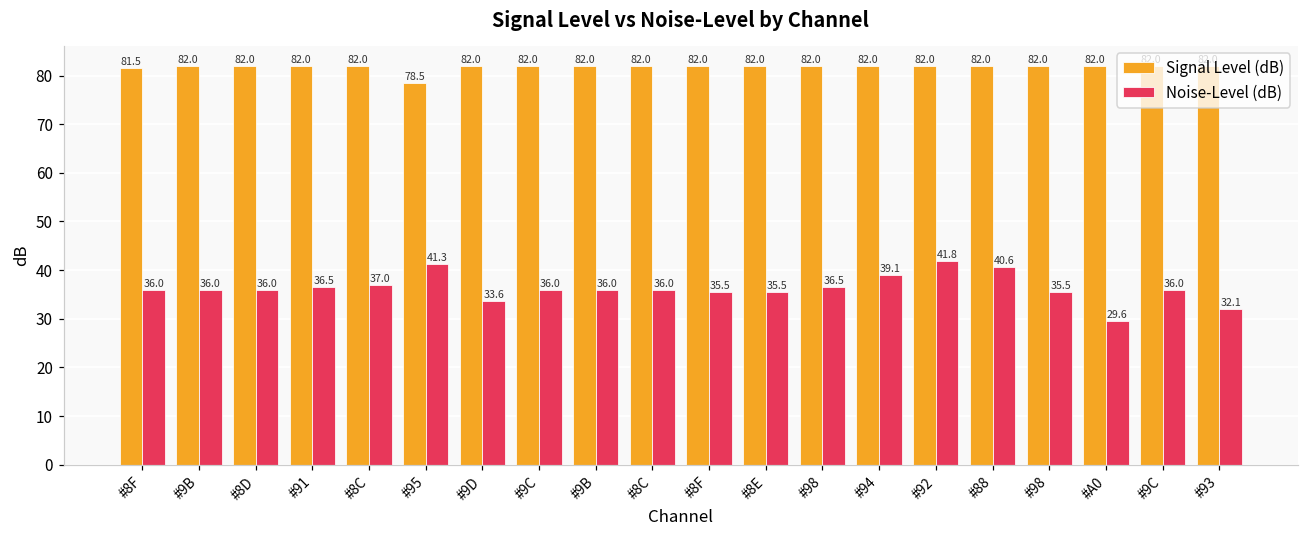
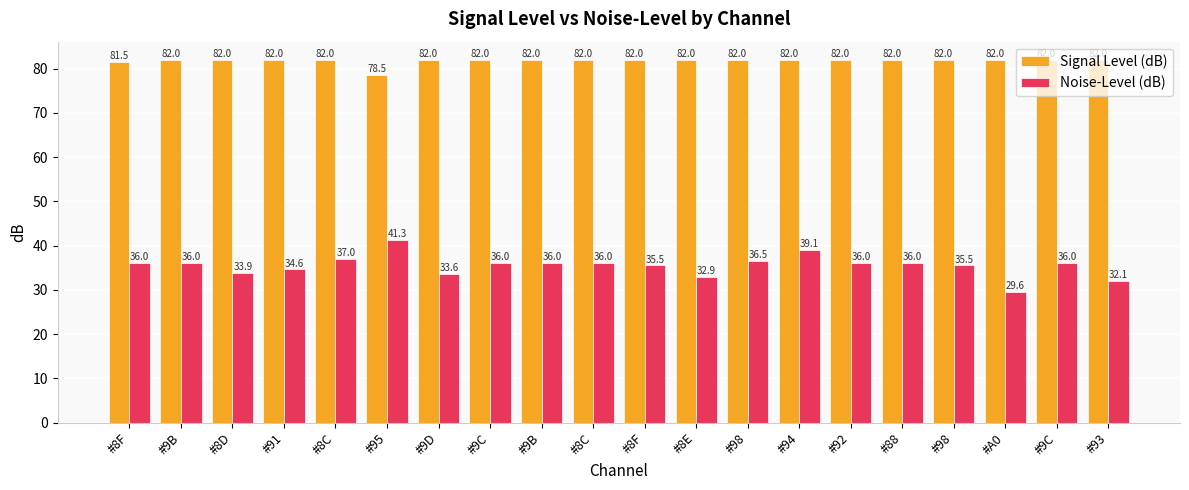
Noise-Level (dB), #8D: 36.0 -> 33.9
Noise-Level (dB), #91: 36.5 -> 34.6
Noise-Level (dB), #8E: 35.5 -> 32.9
Noise-Level (dB), #92: 41.8 -> 36.0
Noise-Level (dB), #88: 40.6 -> 36.0
